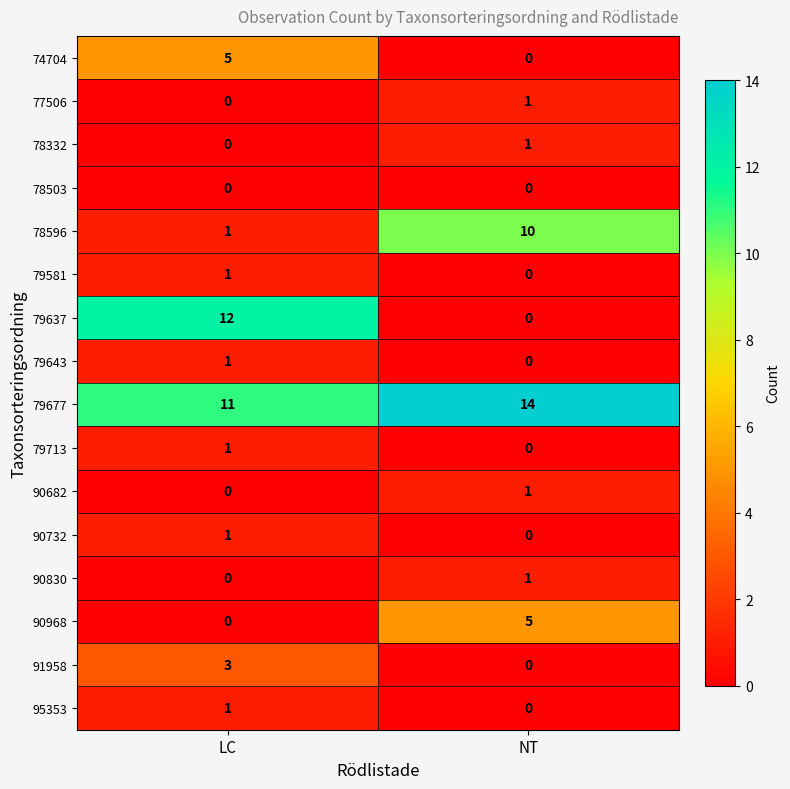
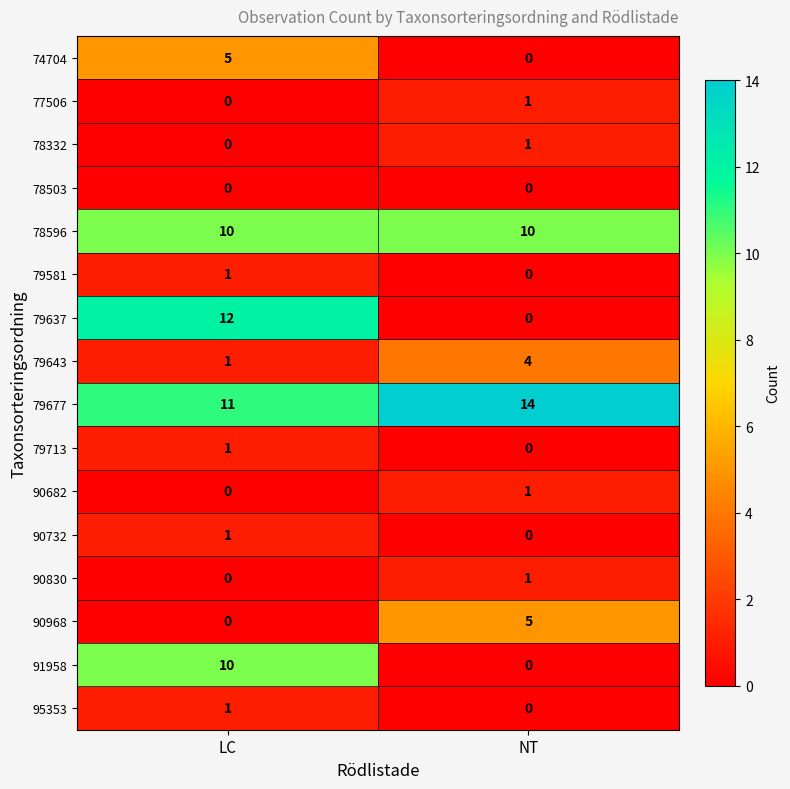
78596, LC: 1 -> 10
79643, NT: 0 -> 4
91958, LC: 3 -> 10
